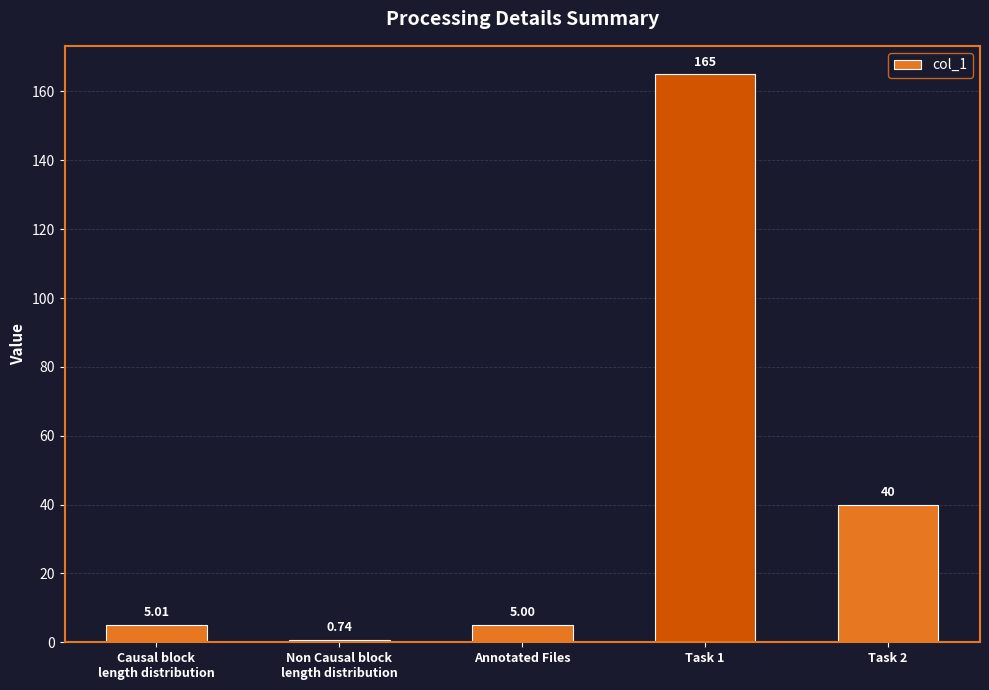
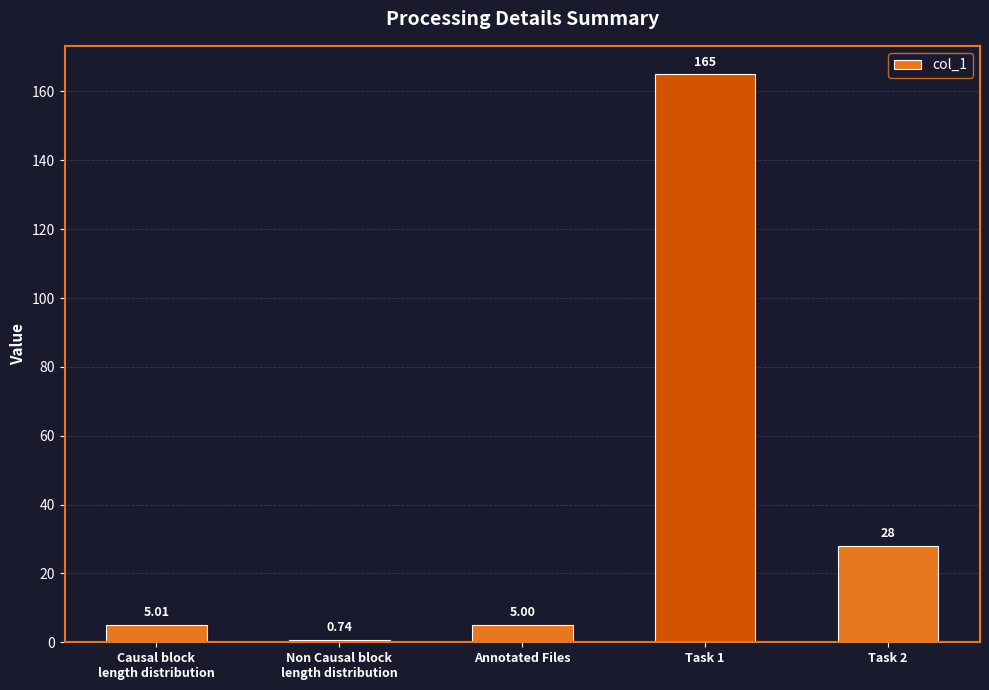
Task 2: 40 -> 28
